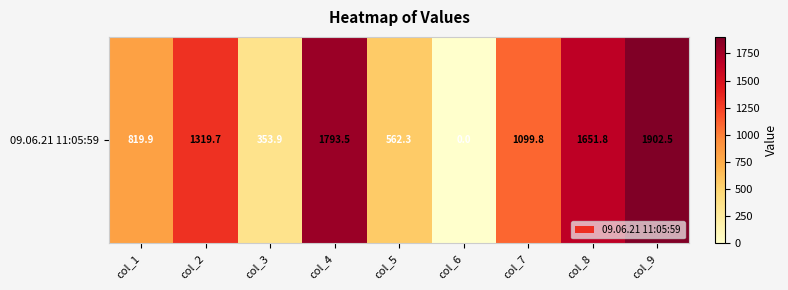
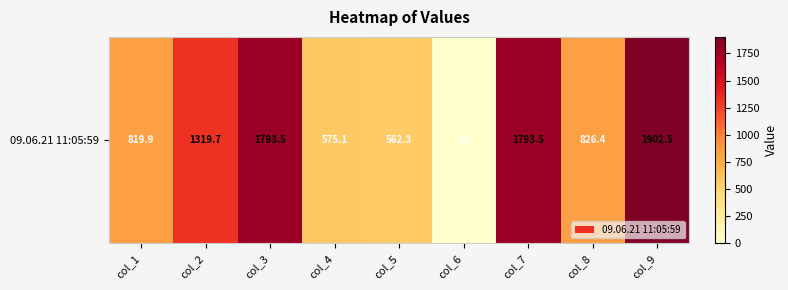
09.06.21 11:05:59, col_3: 353.9 -> 1793.5
09.06.21 11:05:59, col_4: 1793.5 -> 575.1
09.06.21 11:05:59, col_7: 1099.8 -> 1793.5
09.06.21 11:05:59, col_8: 1651.8 -> 826.4
